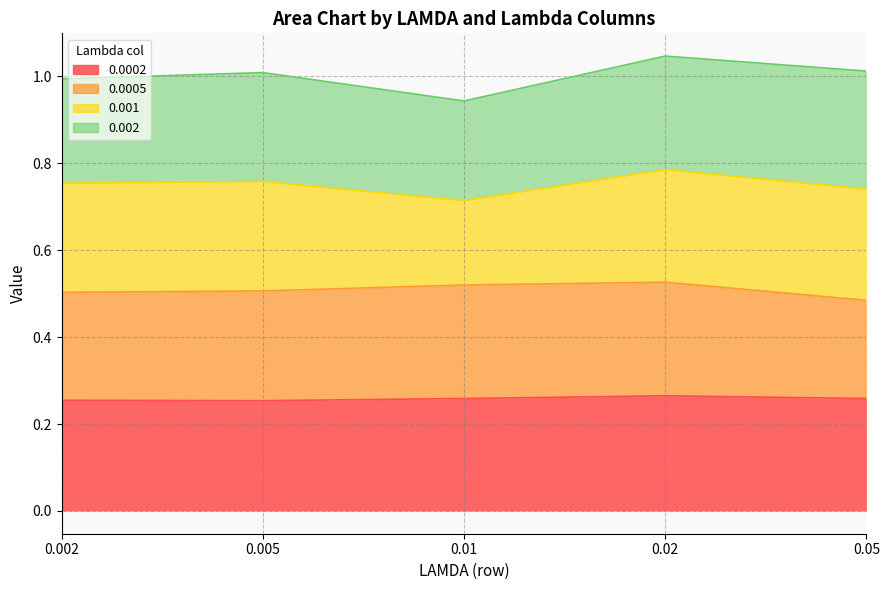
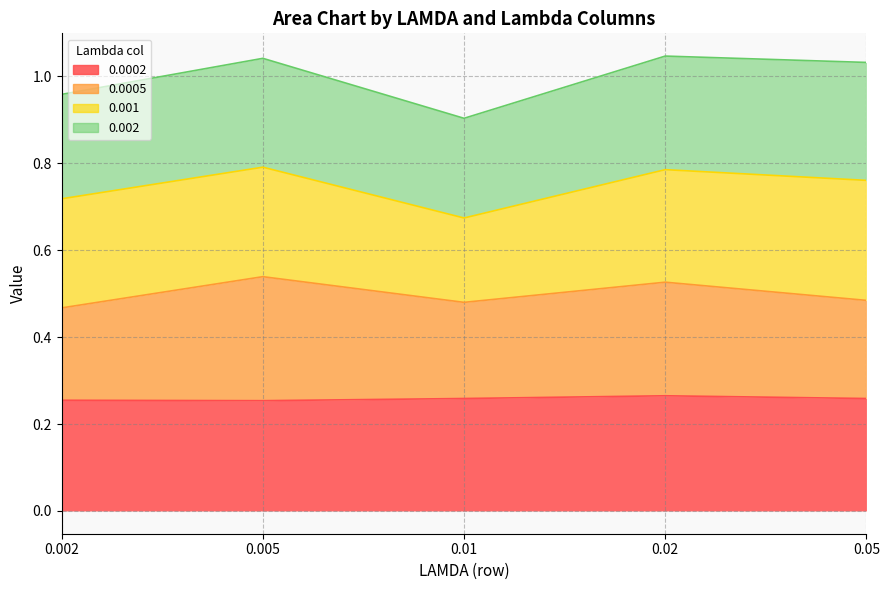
0.0005, 0.002: 0.25 -> 0.21
0.0005, 0.005: 0.25 -> 0.29
0.0005, 0.01: 0.26 -> 0.22
0.001, 0.05: 0.26 -> 0.28
